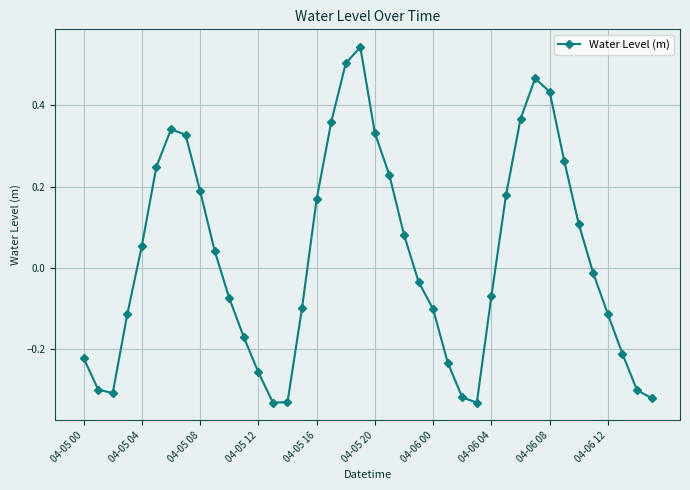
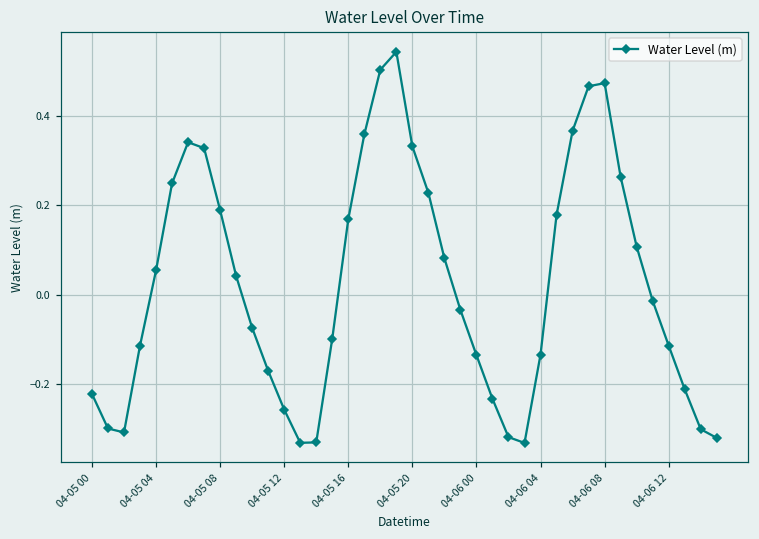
04-06 00: -0.10 -> -0.14
04-06 04: -0.07 -> -0.13
04-06 08: 0.43 -> 0.47
